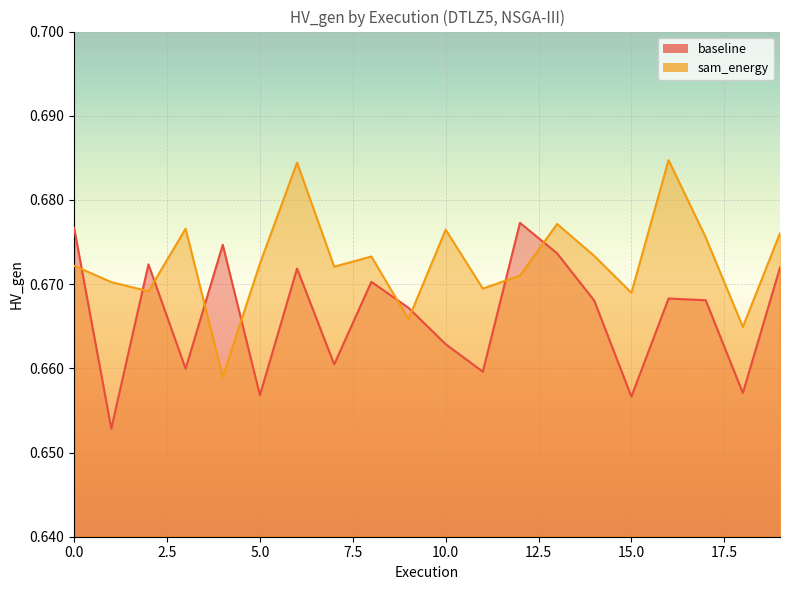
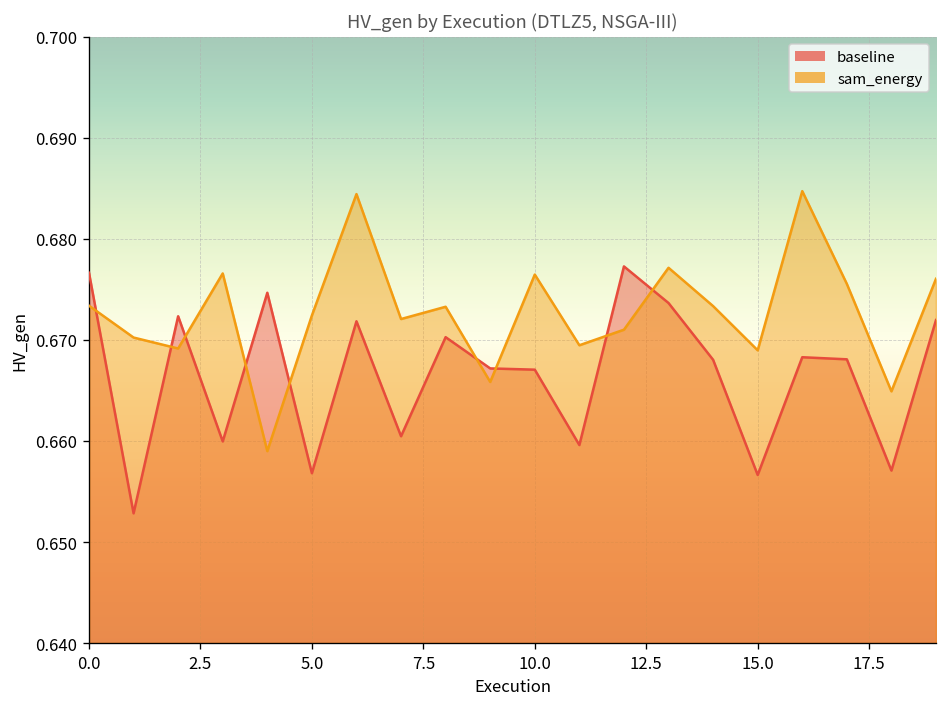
sam_energy, 0.0: 0.672 -> 0.673
baseline, 10.0: 0.663 -> 0.667
